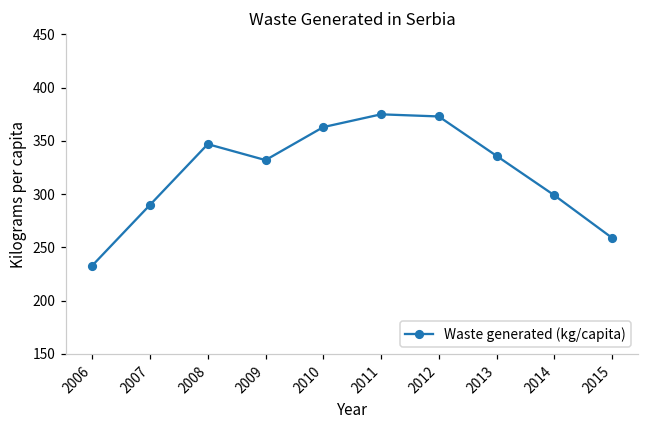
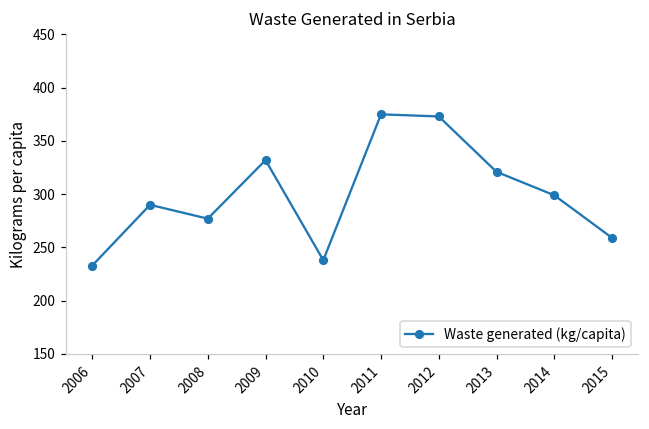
2008: 350 -> 280
2010: 360 -> 240
2013: 340 -> 320
